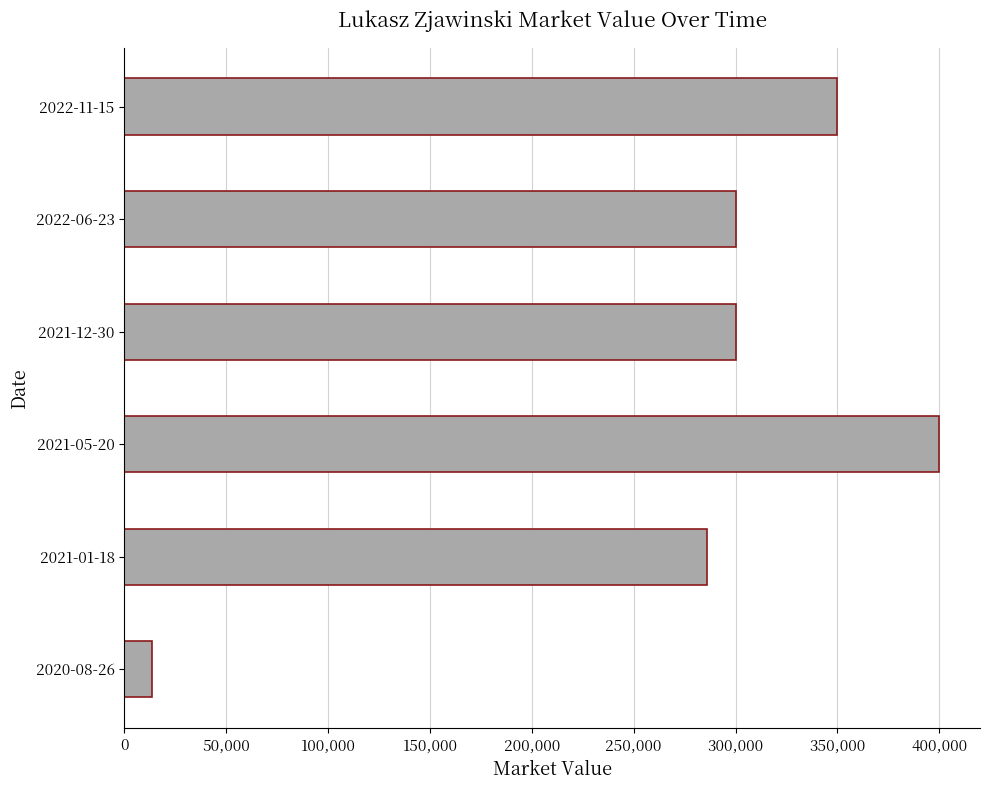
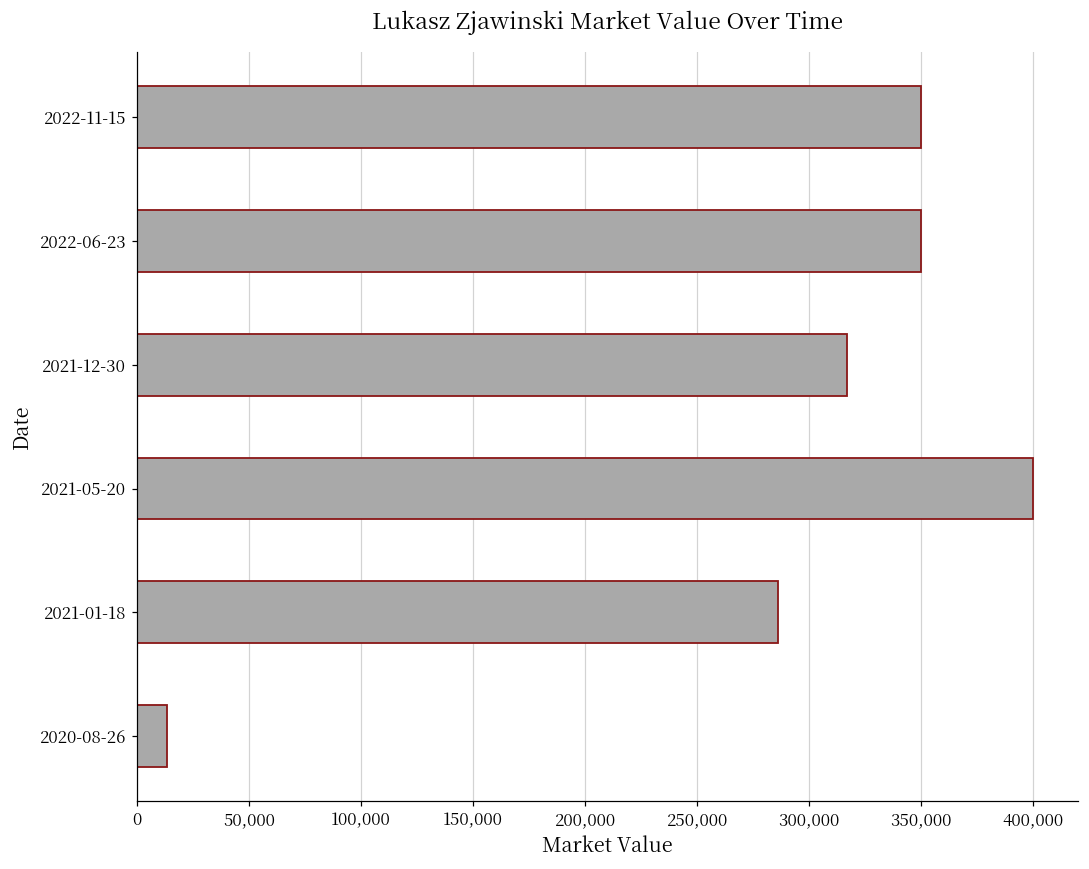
2022-06-23: 300,000 -> 350,000
2021-12-30: 300,000 -> 317,000
